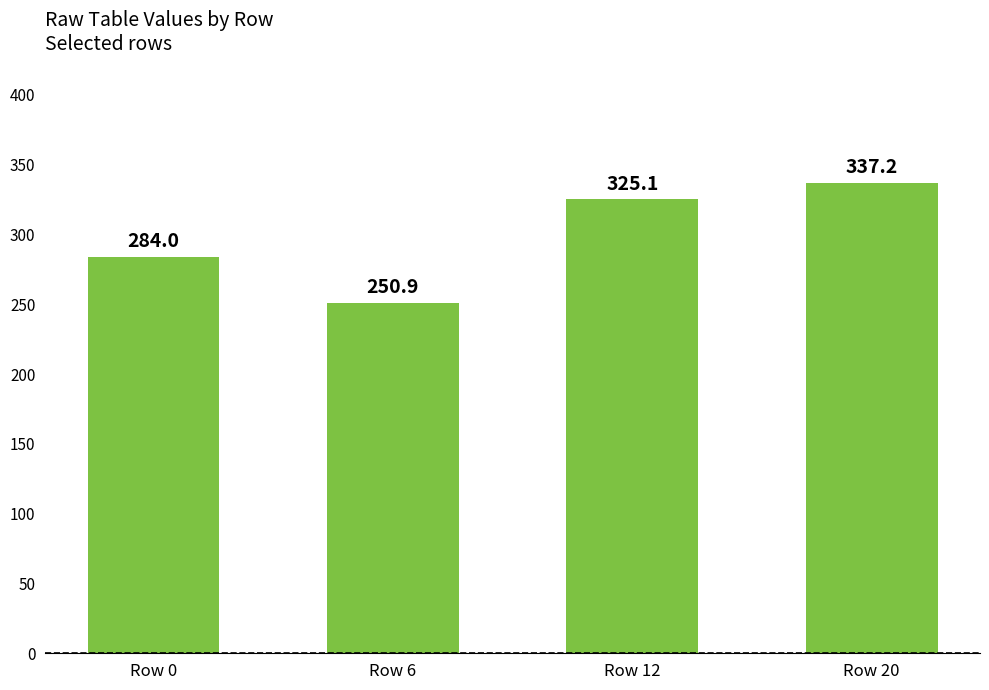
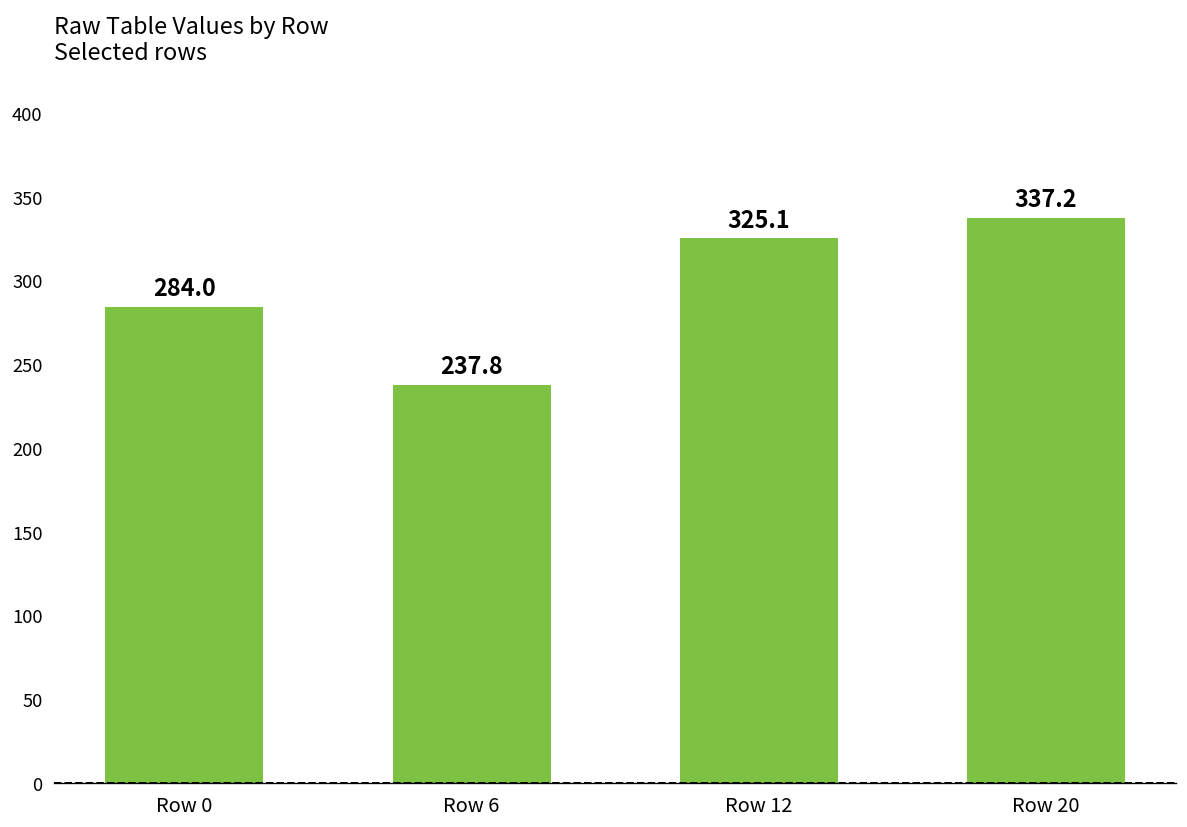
Row 6: 250.9 -> 237.8
